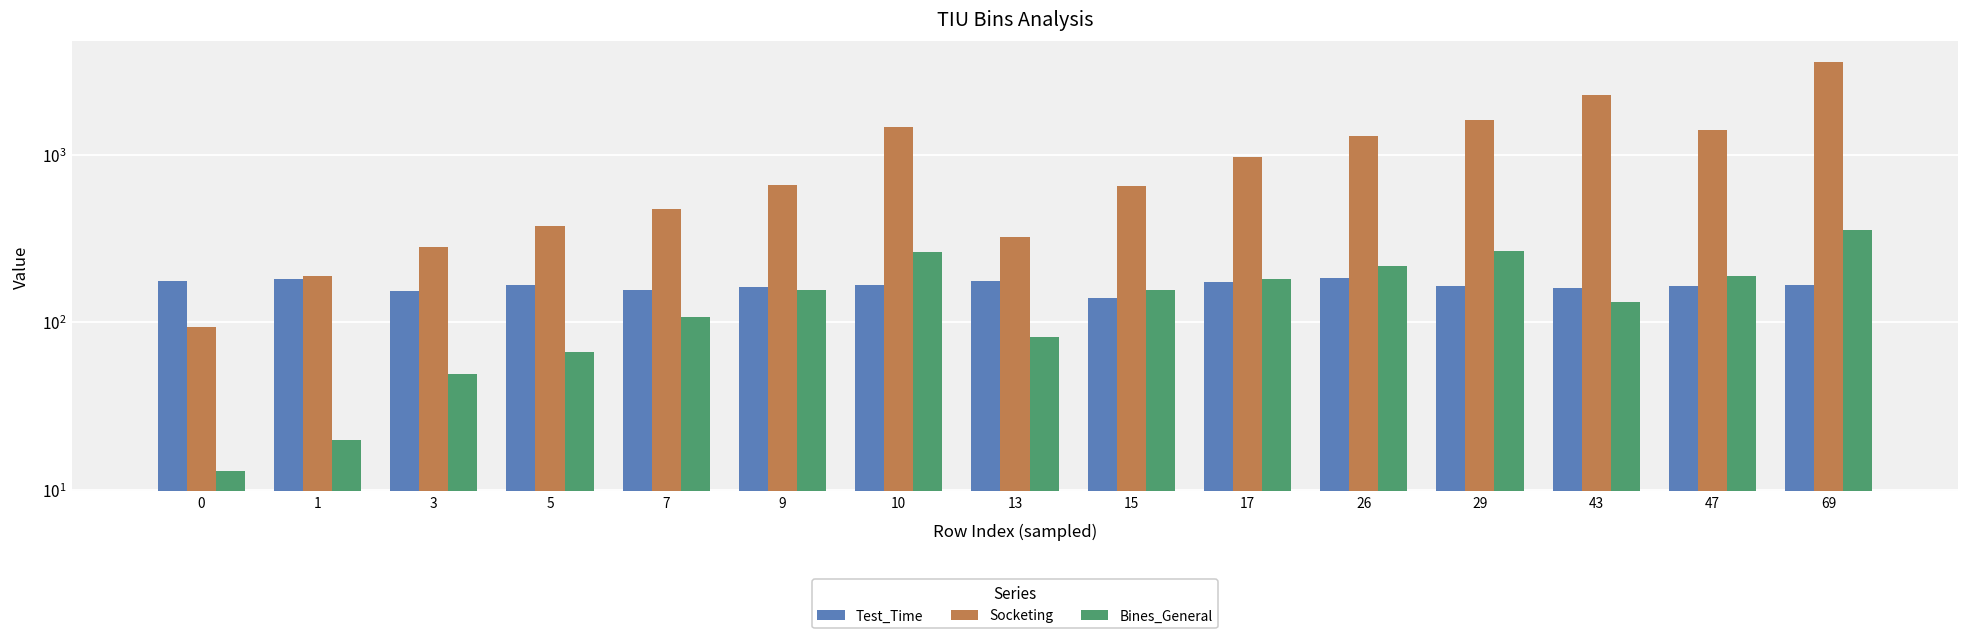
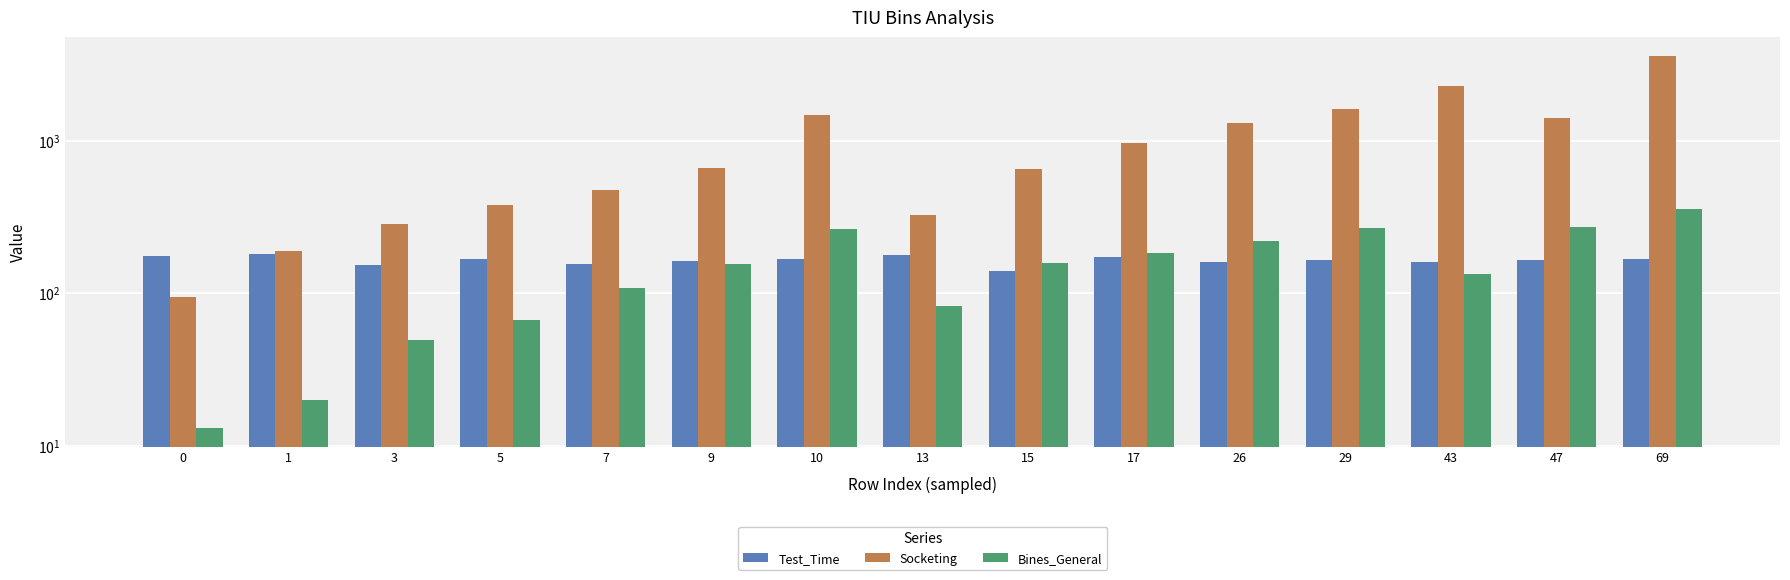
Test_Time, 26: 180 -> 160
Bines_General, 47: 190 -> 270
